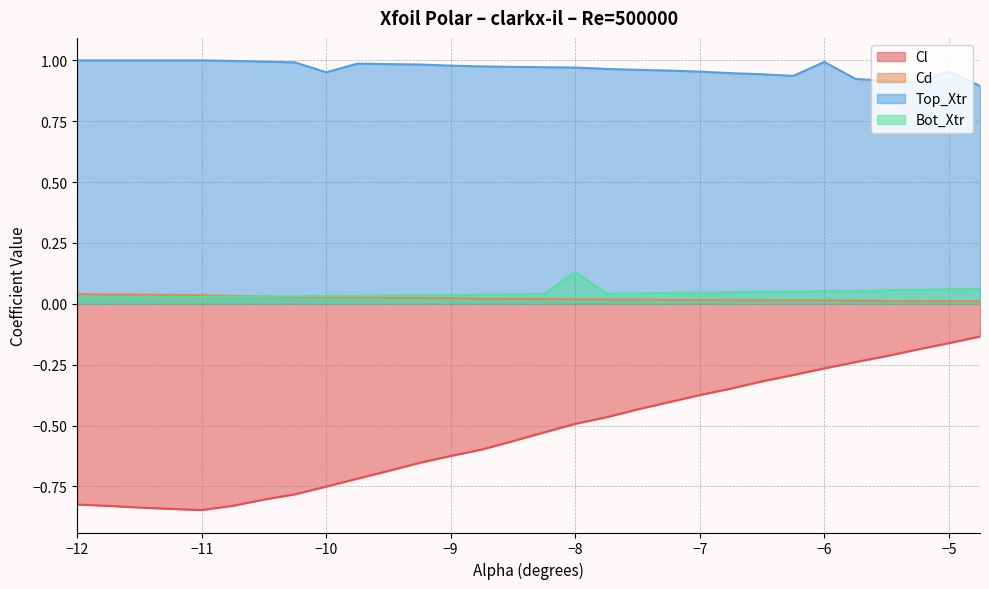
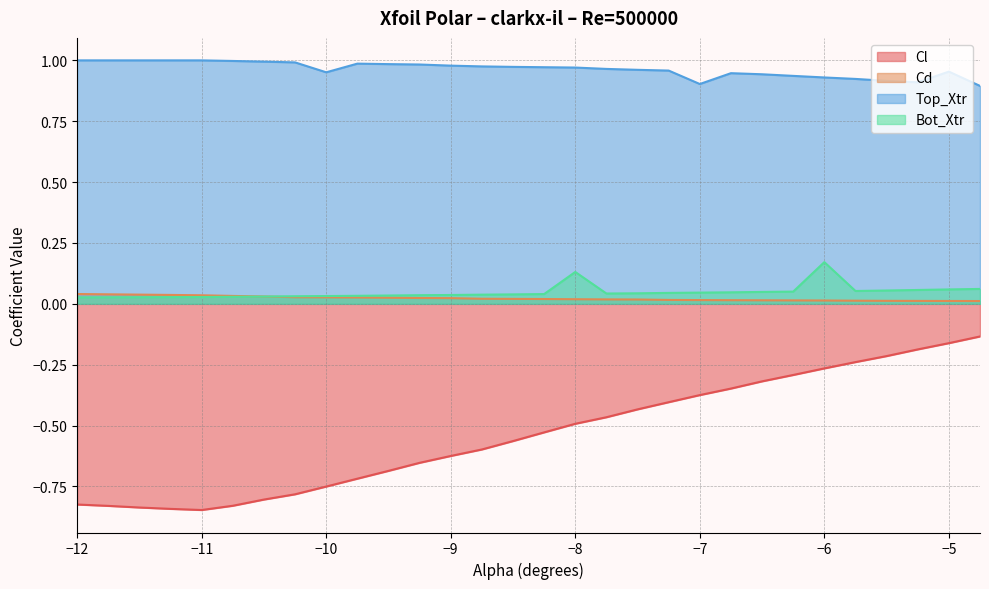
Top_Xtr, −7: 0.95 -> 0.90
Top_Xtr, −6: 0.99 -> 0.93
Bot_Xtr, −6: 0.05 -> 0.17
